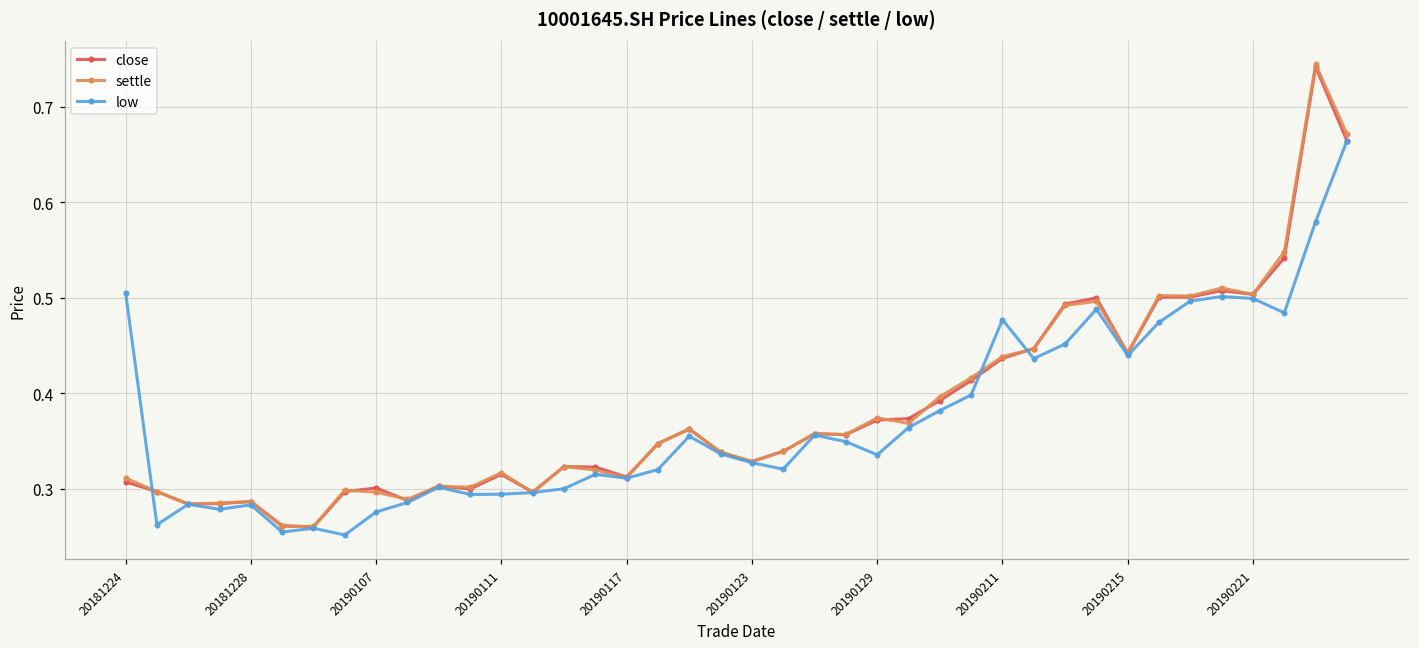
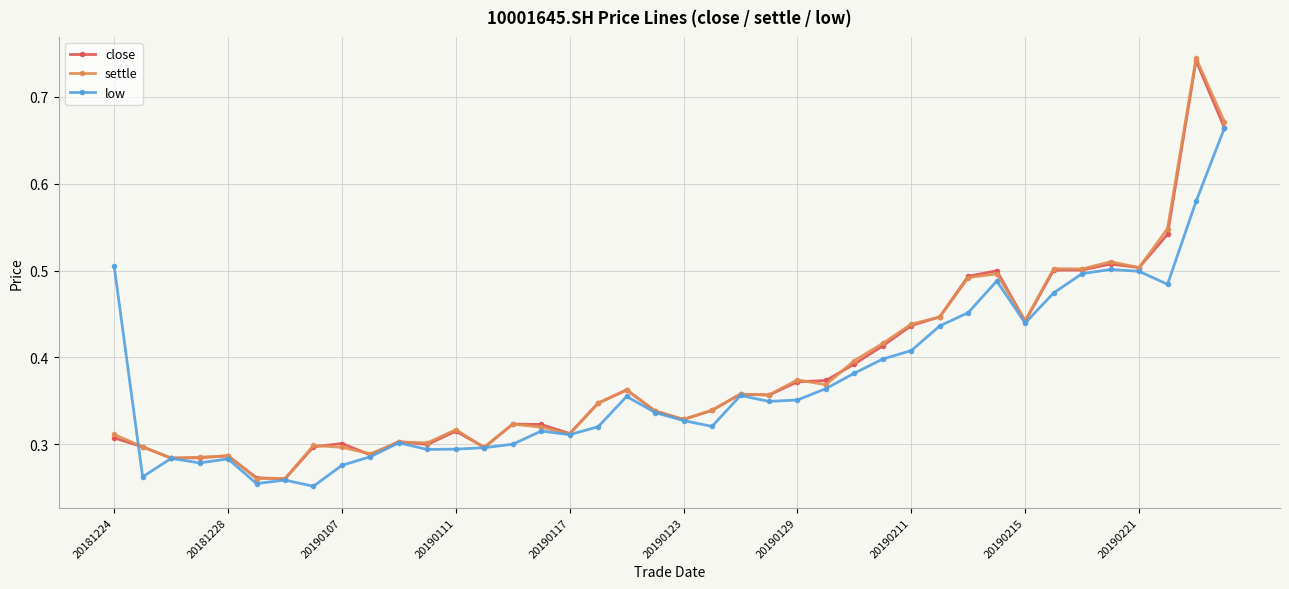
low, 20190129: 0.34 -> 0.35
low, 20190211: 0.48 -> 0.41
